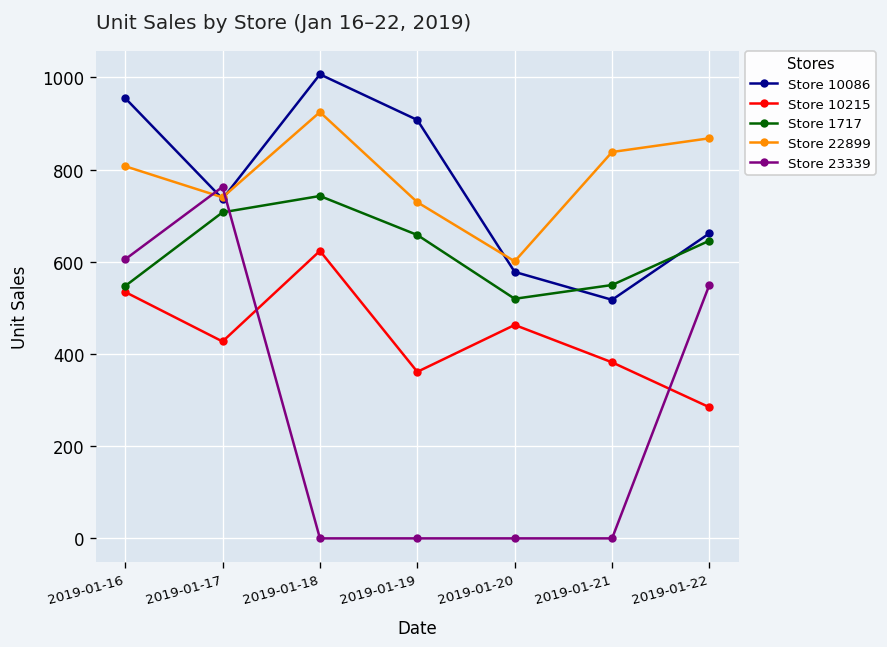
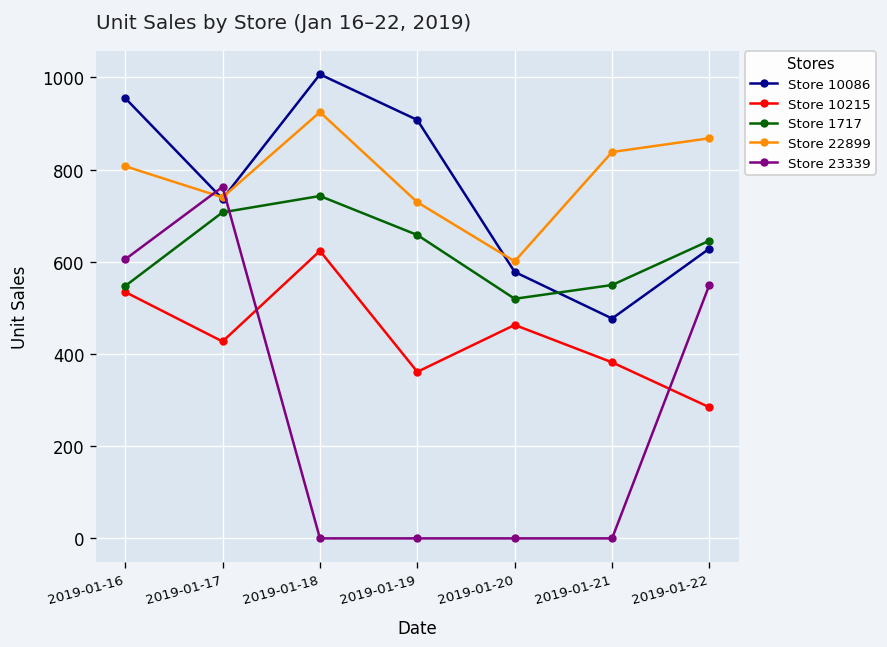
Store 10086, 2019-01-21: 520 -> 480
Store 10086, 2019-01-22: 660 -> 630
